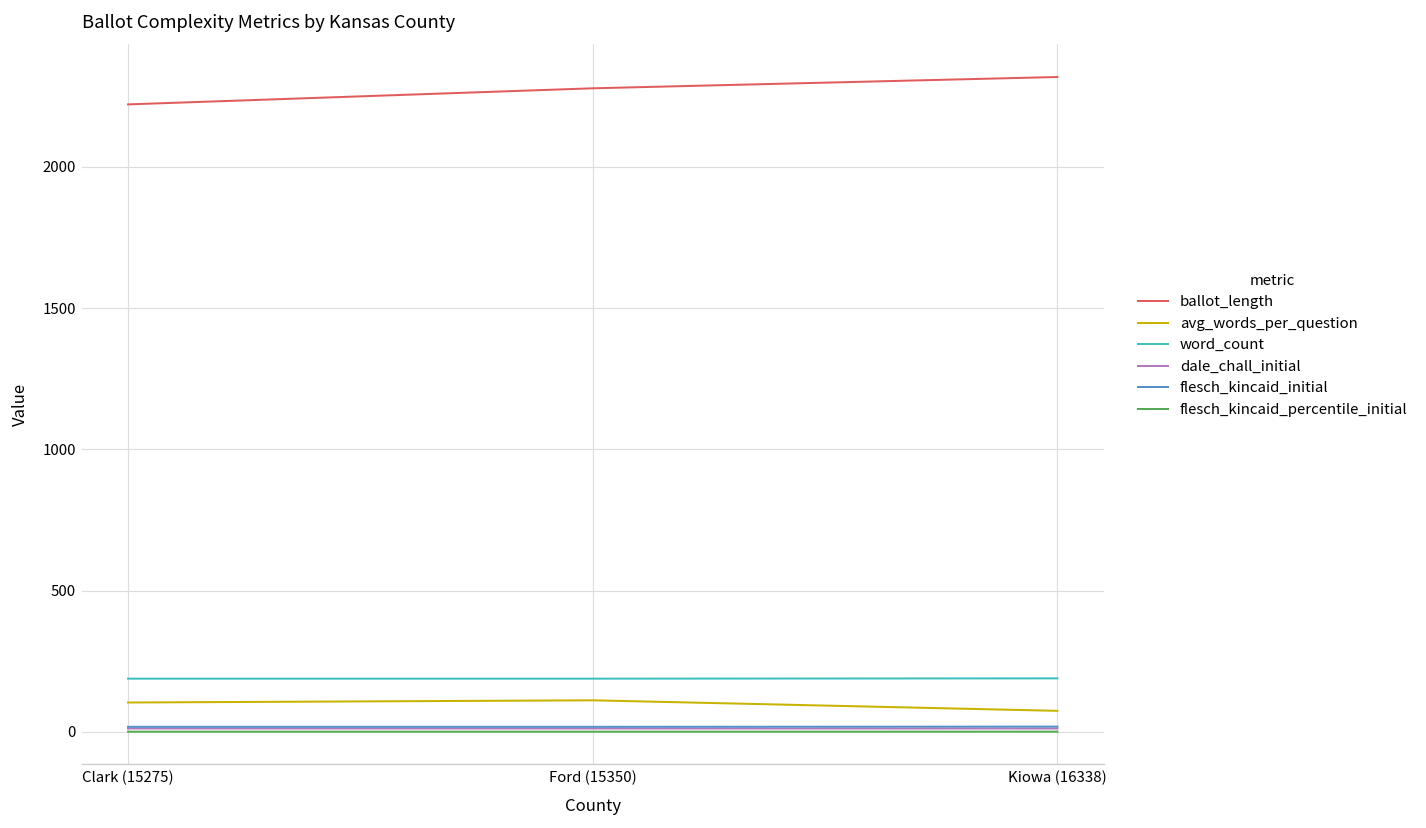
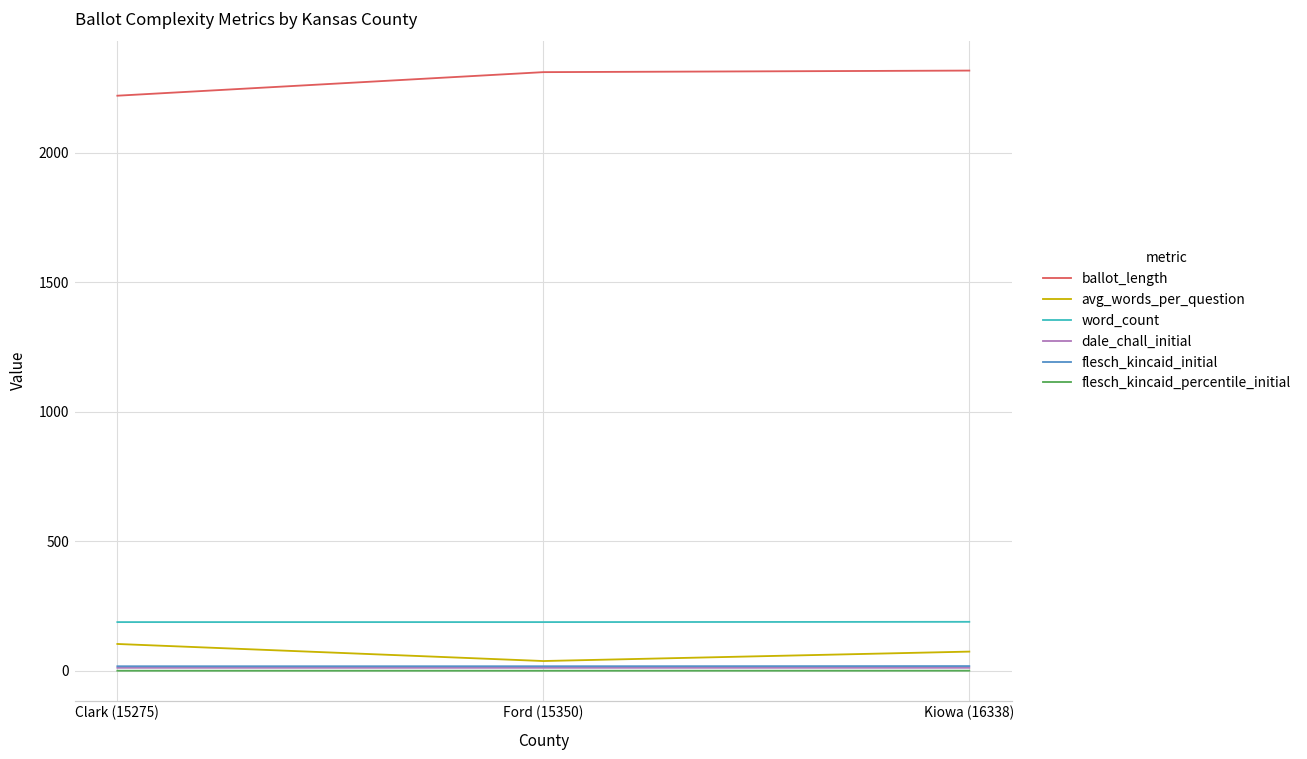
ballot_length, Ford (15350): 2280 -> 2310
avg_words_per_question, Ford (15350): 110 -> 40
